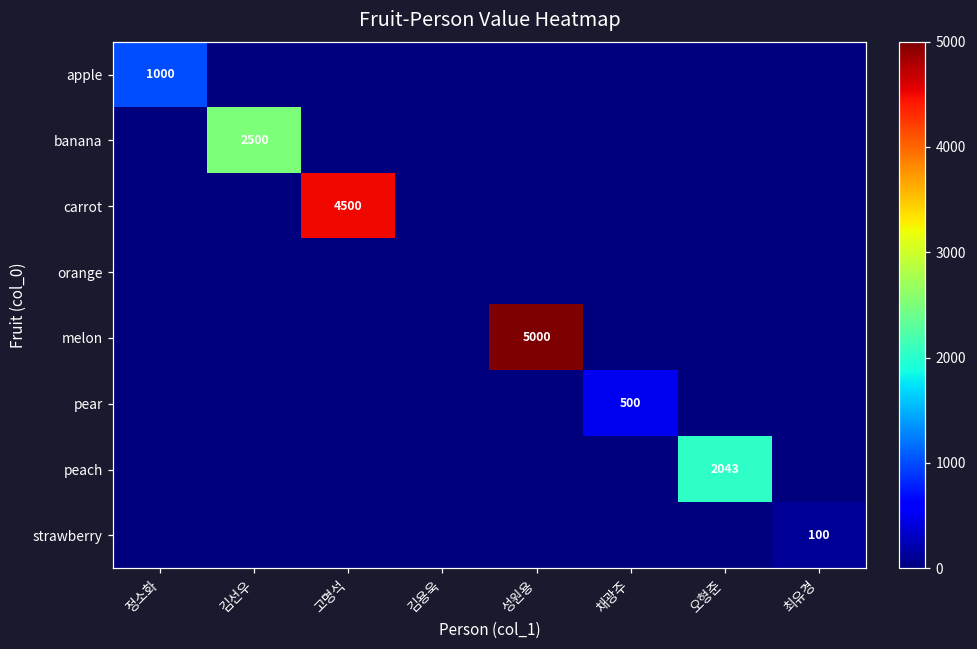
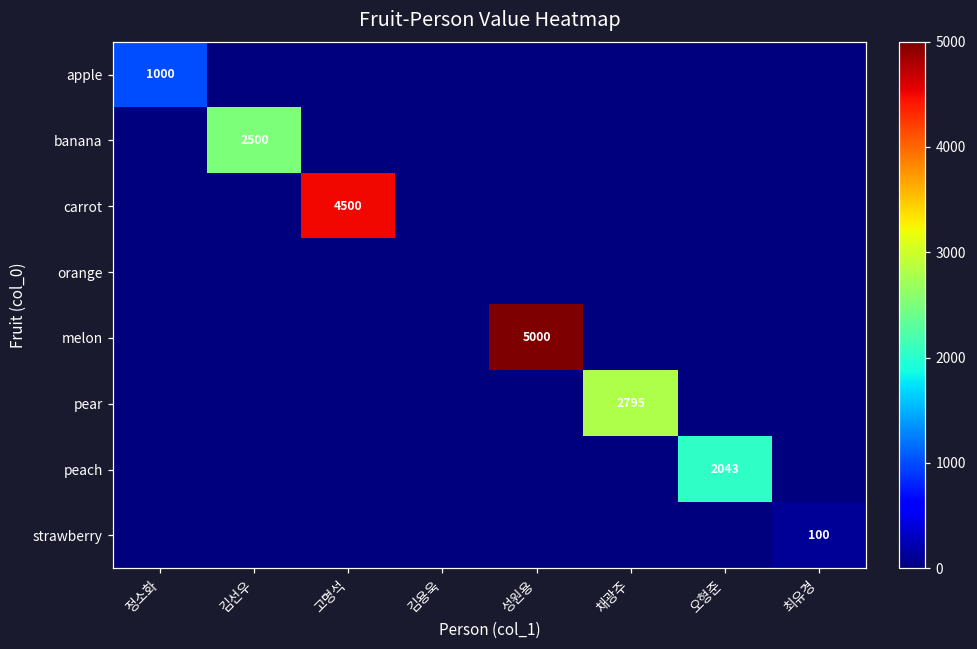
pear, 채광주: 500 -> 2795
